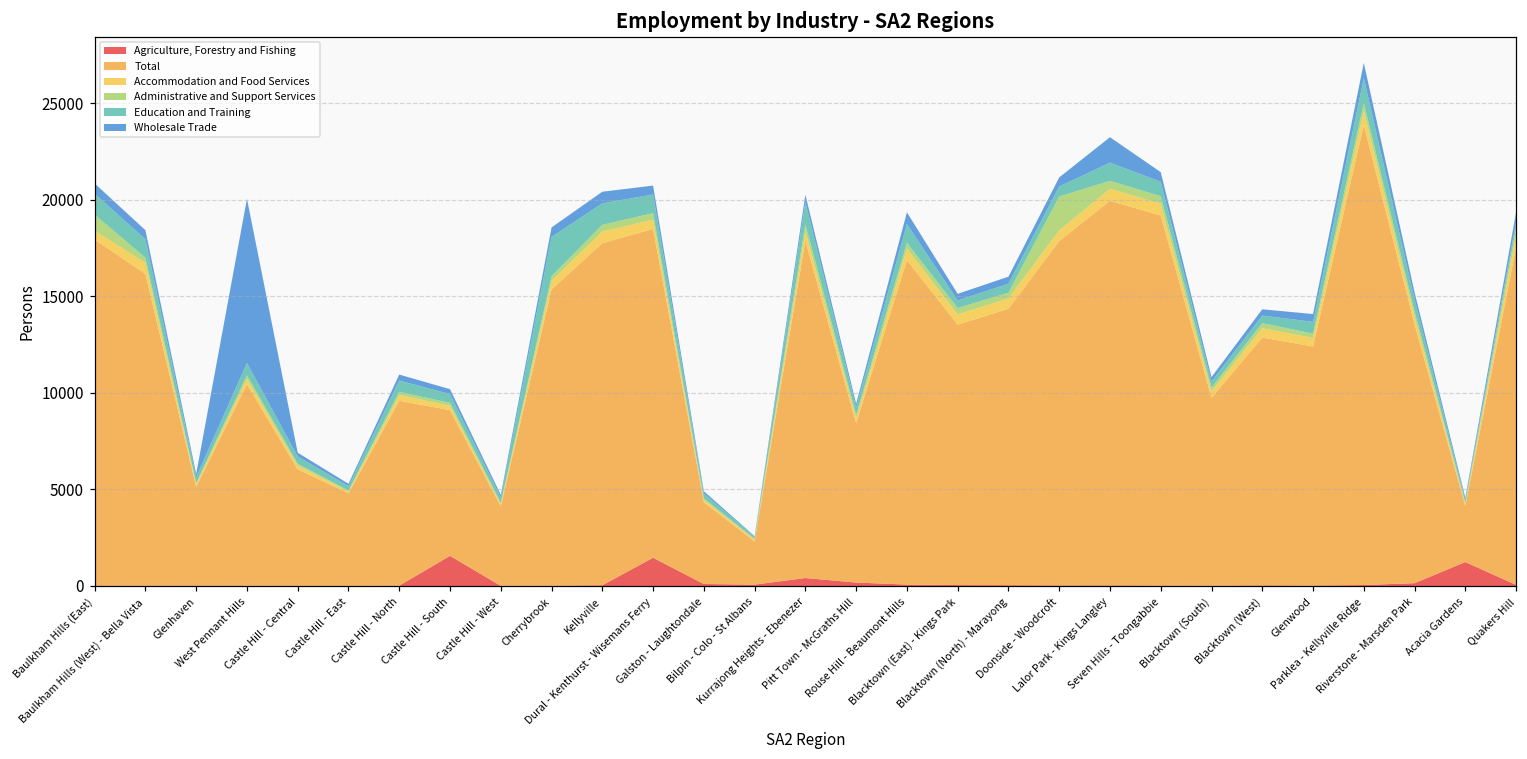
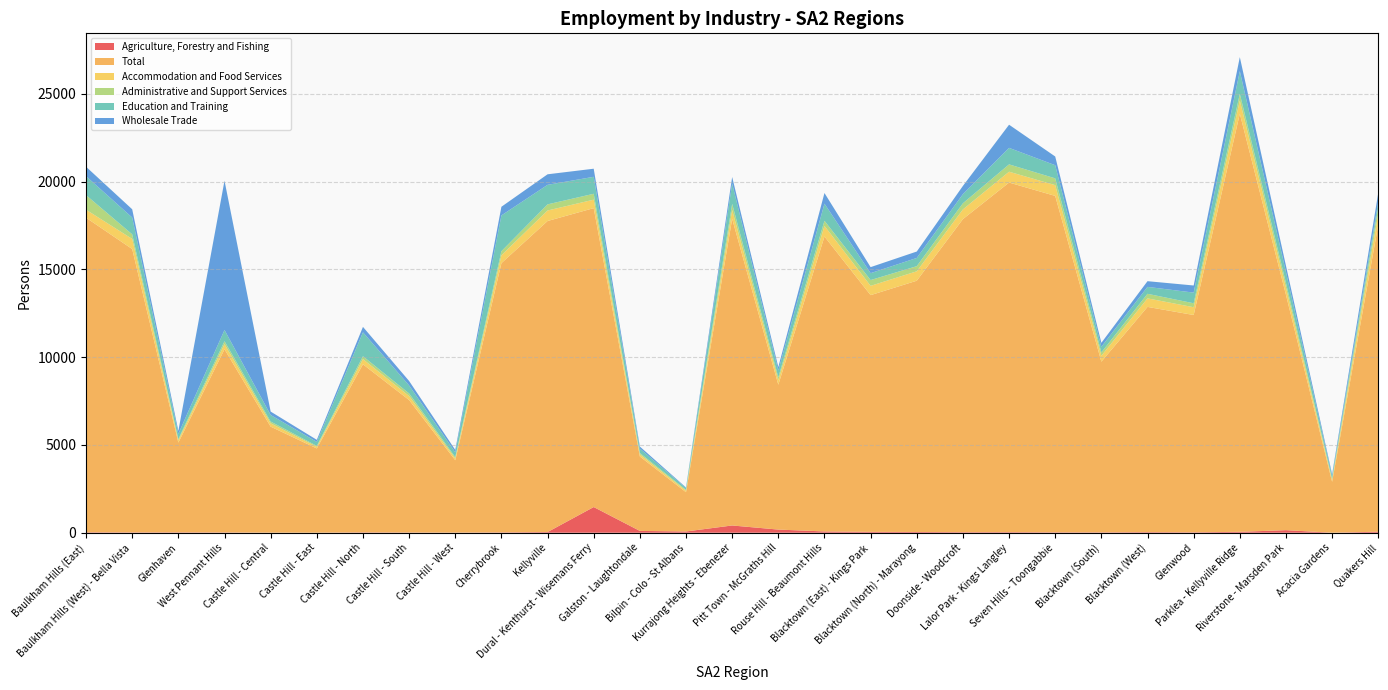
Education and Training, Castle Hill - North: 600 -> 1400
Agriculture, Forestry and Fishing, Castle Hill - South: 1600 -> 0
Administrative and Support Services, Doonside - Woodcroft: 1800 -> 300
Agriculture, Forestry and Fishing, Acacia Gardens: 1200 -> 0
